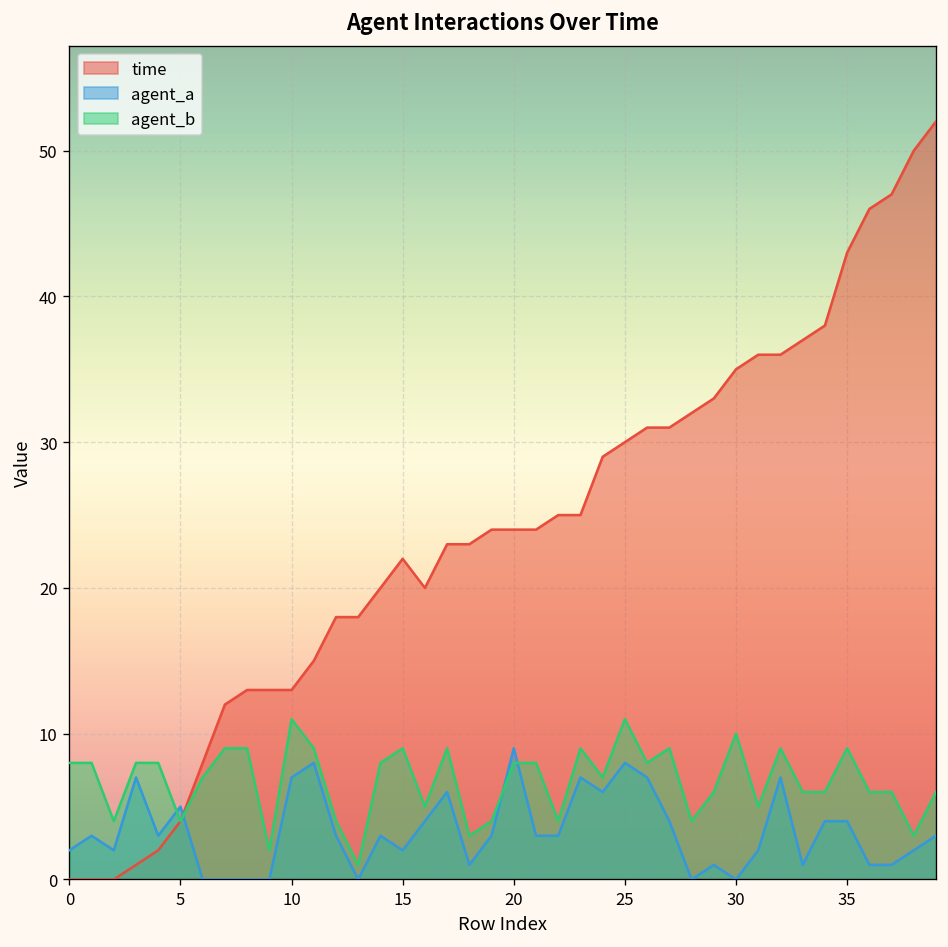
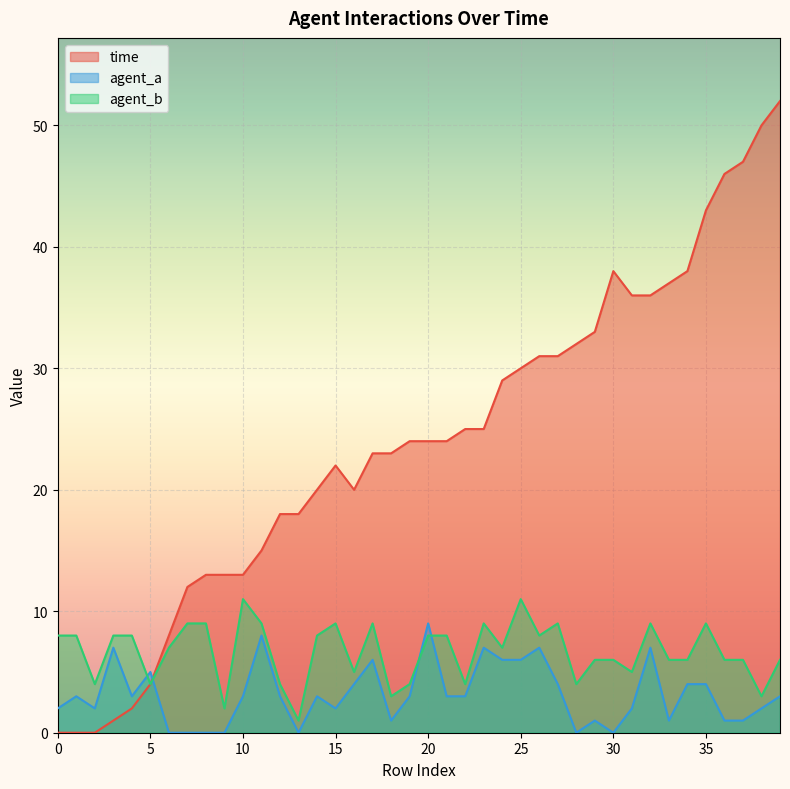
agent_a, 10: 7 -> 3
agent_a, 25: 8 -> 6
time, 30: 35 -> 38
agent_b, 30: 10 -> 6
